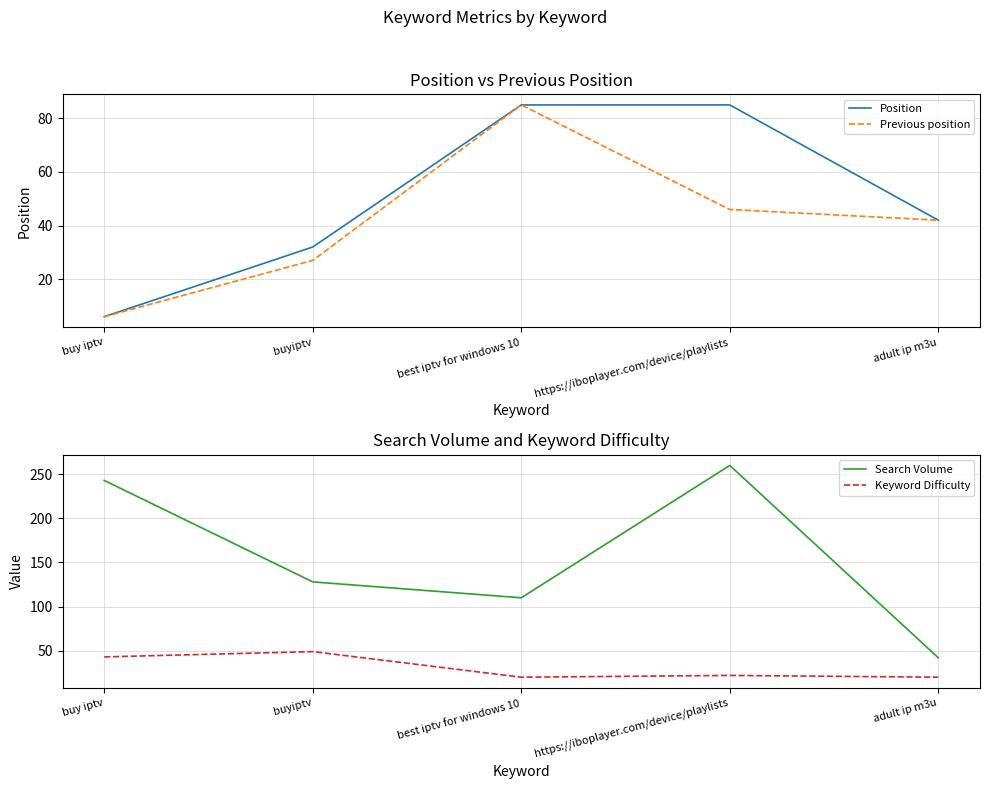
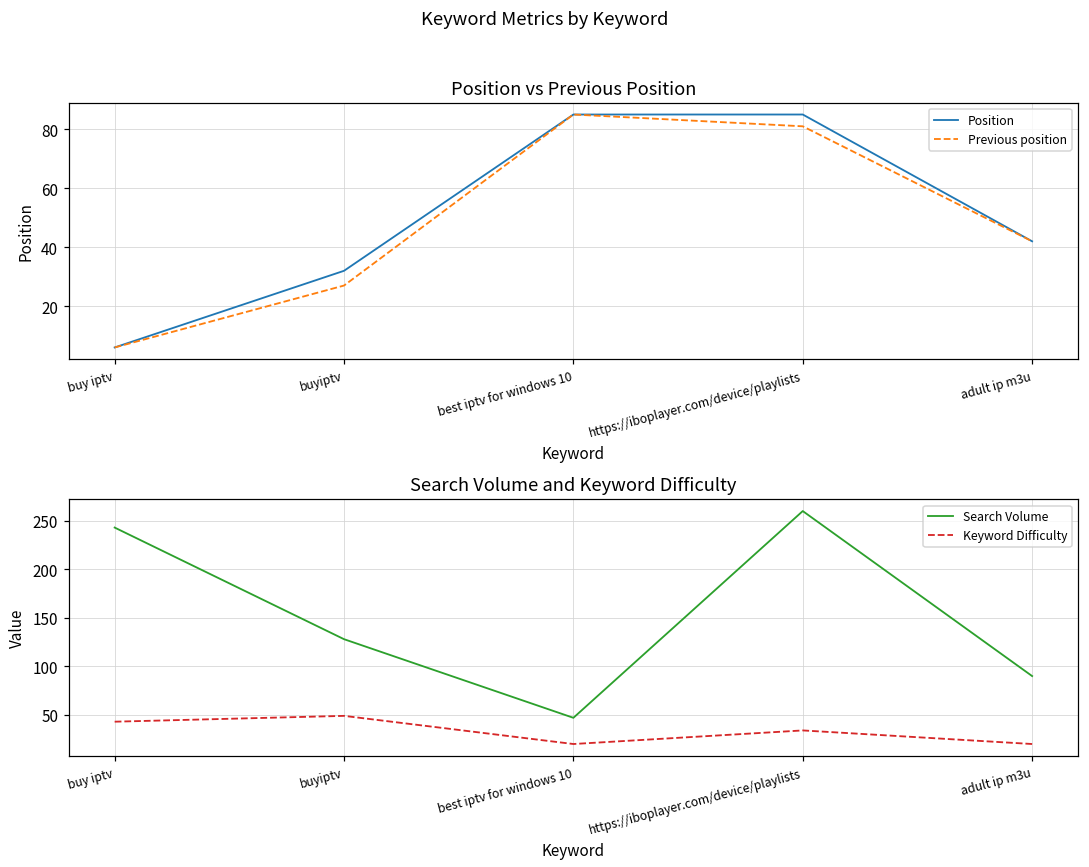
Position vs Previous Position, Previous position, https://iboplayer.com/device/playlists: 46 -> 81
Search Volume and Keyword Difficulty, Search Volume, best iptv for windows 10: 110 -> 50
Search Volume and Keyword Difficulty, Keyword Difficulty, https://iboplayer.com/device/playlists: 20 -> 30
Search Volume and Keyword Difficulty, Search Volume, adult ip m3u: 40 -> 90
